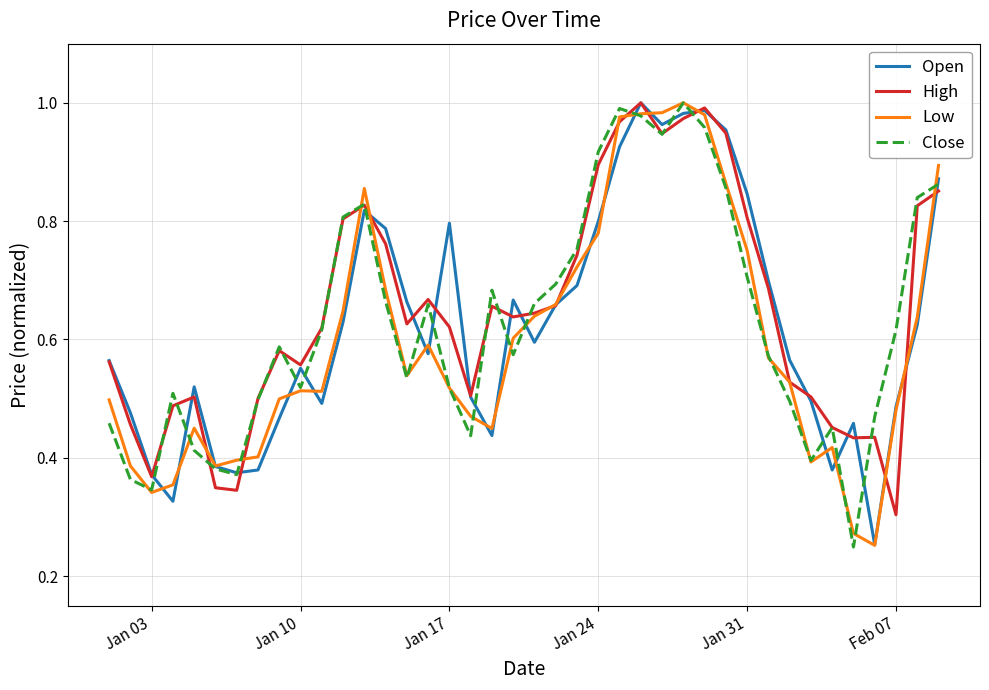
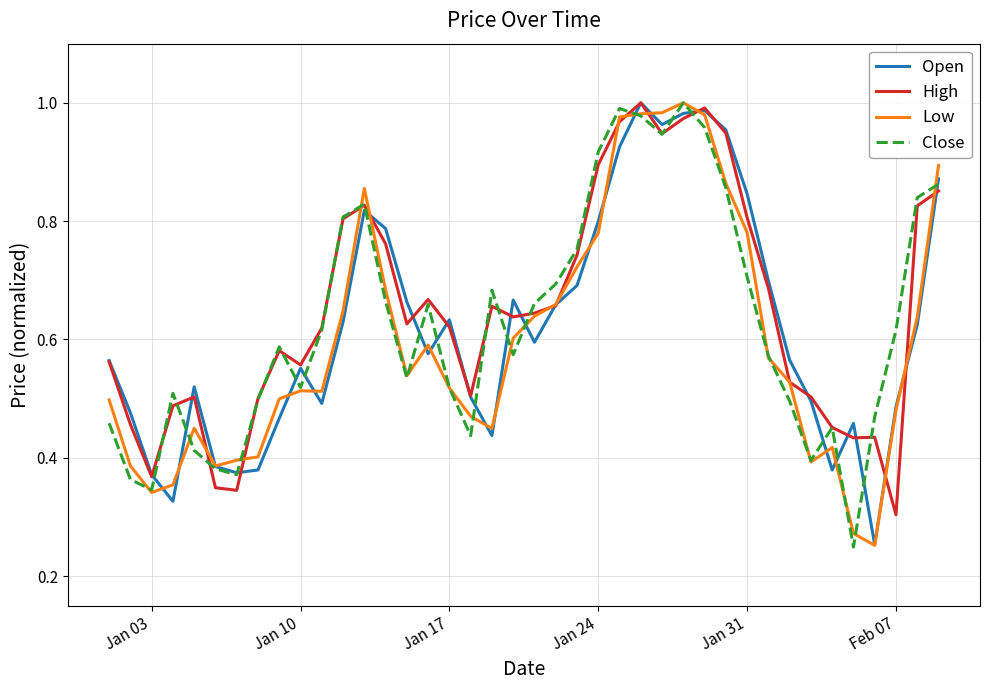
Open, Jan 17: 0.80 -> 0.63
Low, Jan 31: 0.75 -> 0.78
